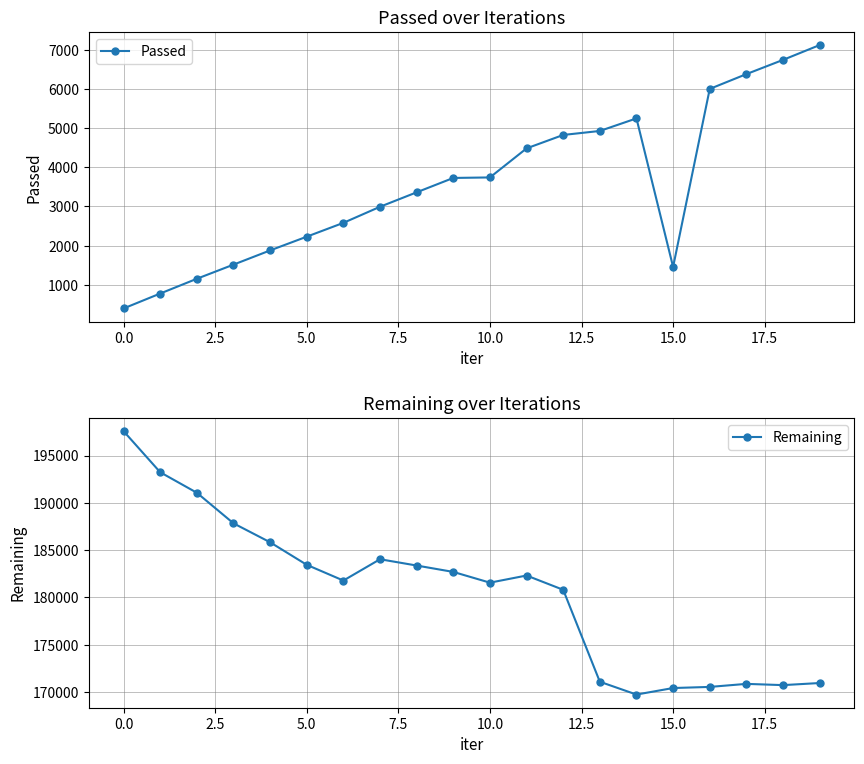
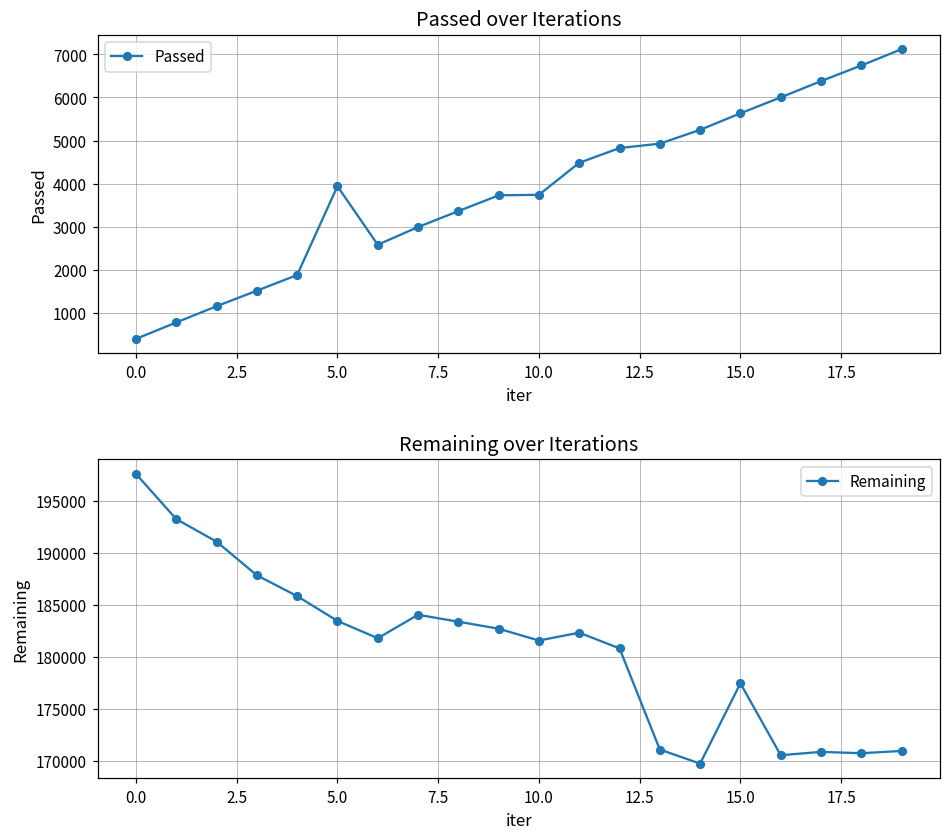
Passed over Iterations, 5.0: 2200 -> 3900
Passed over Iterations, 15.0: 1500 -> 5600
Remaining over Iterations, 15.0: 170000 -> 177000
